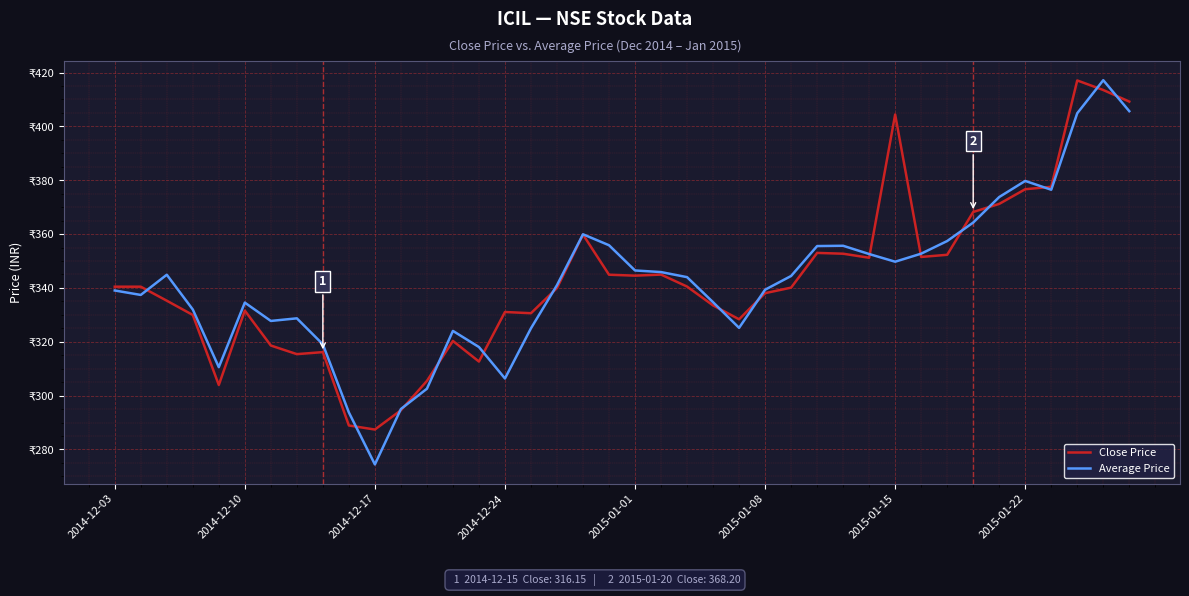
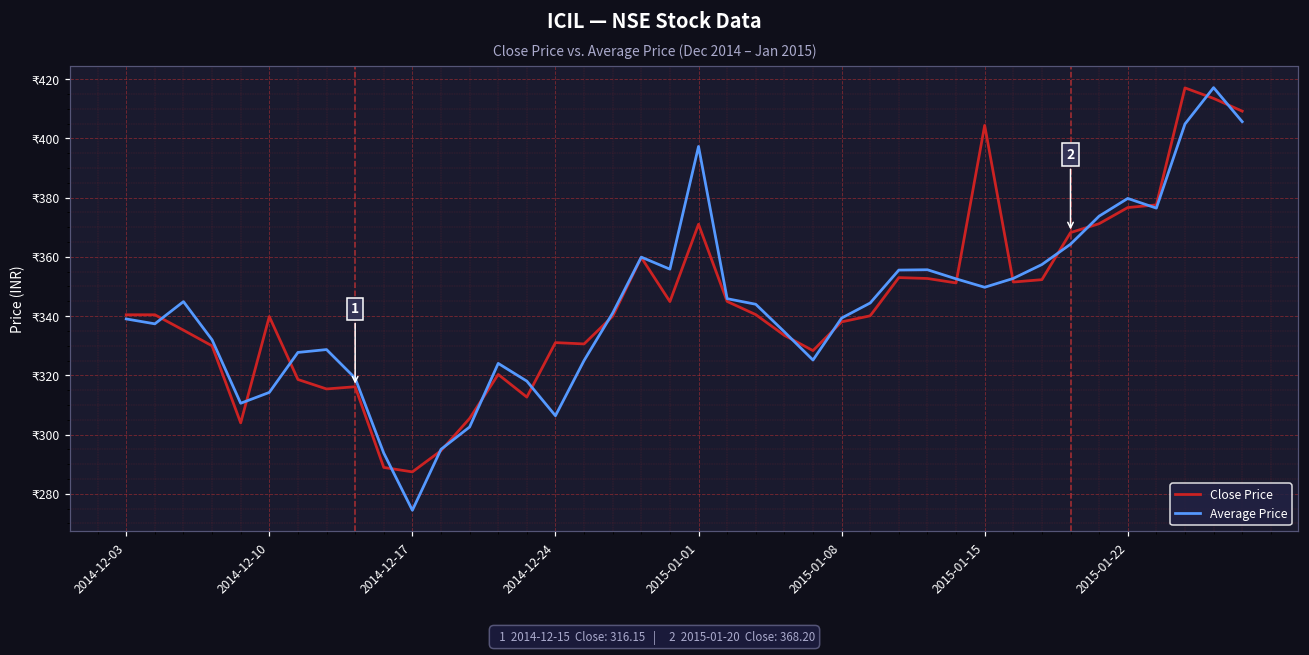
Close Price, 2014-12-10: ₹332 -> ₹340
Average Price, 2014-12-10: ₹335 -> ₹314
Close Price, 2015-01-01: ₹345 -> ₹371
Average Price, 2015-01-01: ₹346 -> ₹397
